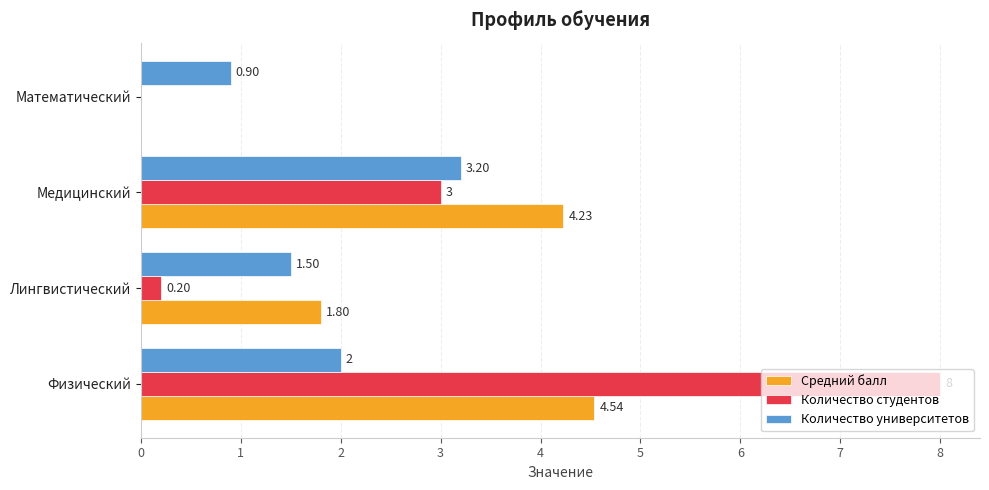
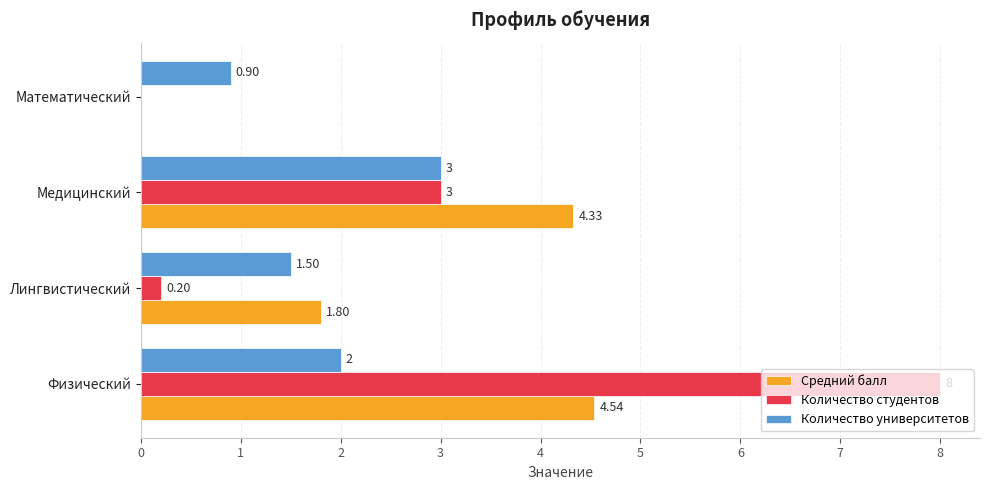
Количество университетов, Медицинский: 3.20 -> 3
Средний балл, Медицинский: 4.23 -> 4.33
